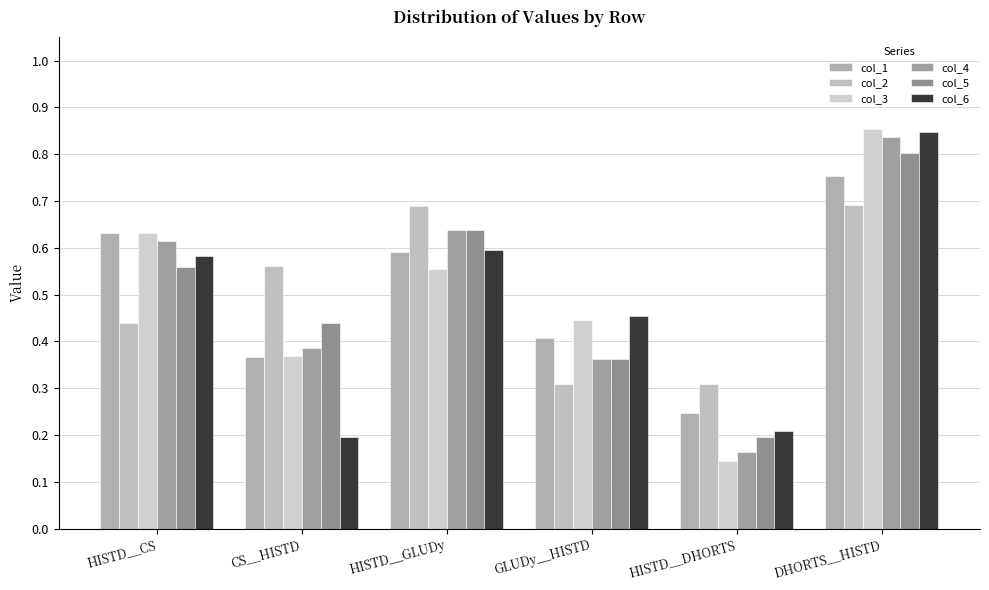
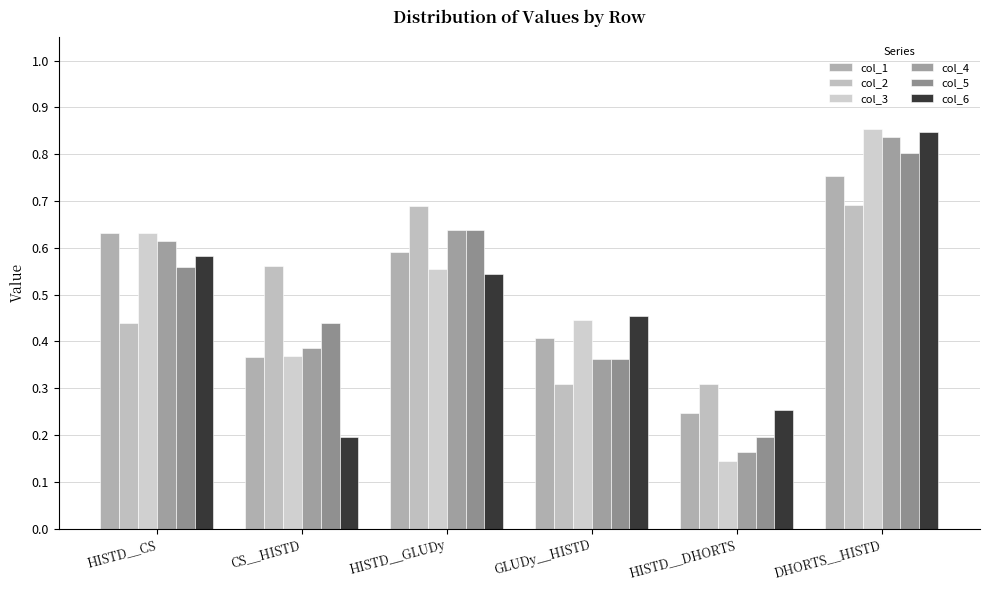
col_6, HISTD__GLUDy: 0.59 -> 0.54
col_6, HISTD__DHORTS: 0.21 -> 0.25
